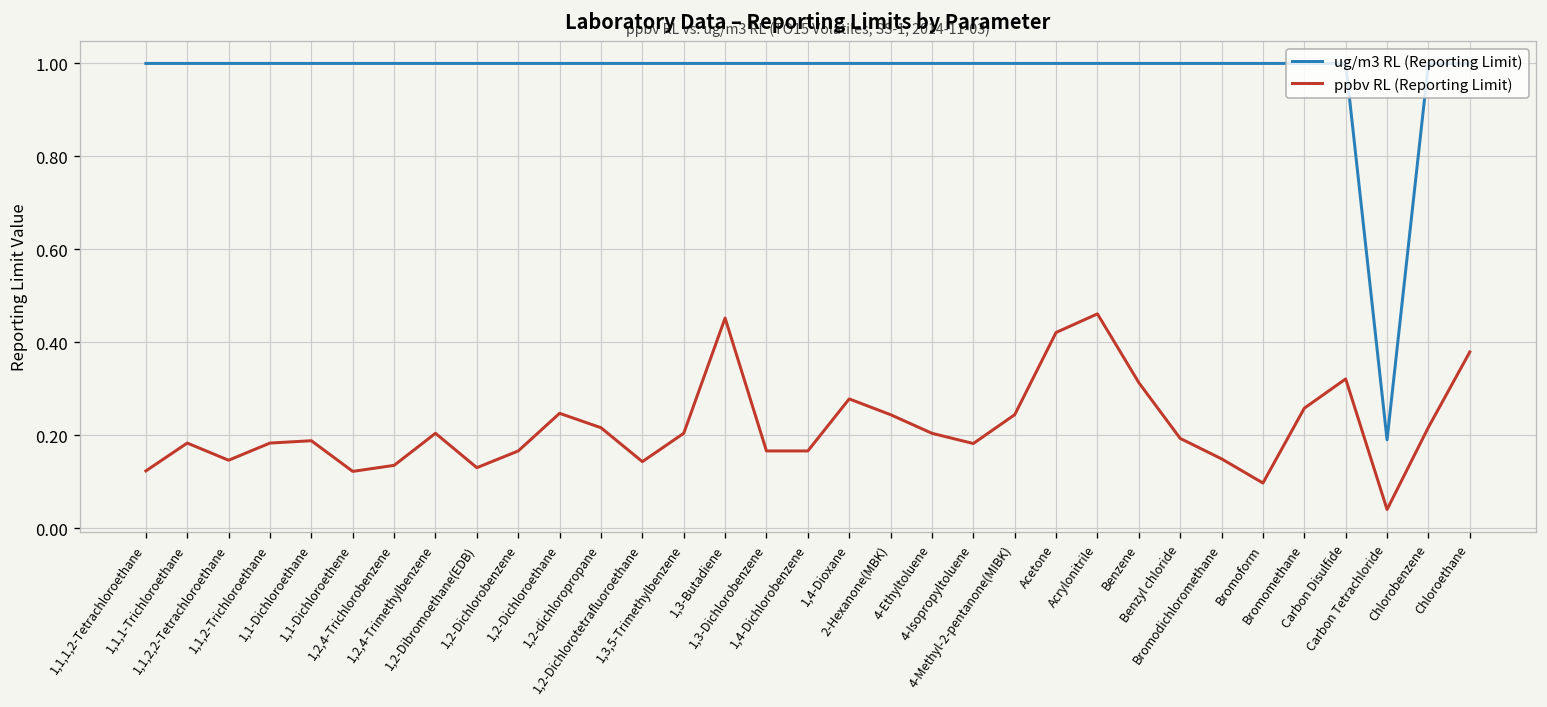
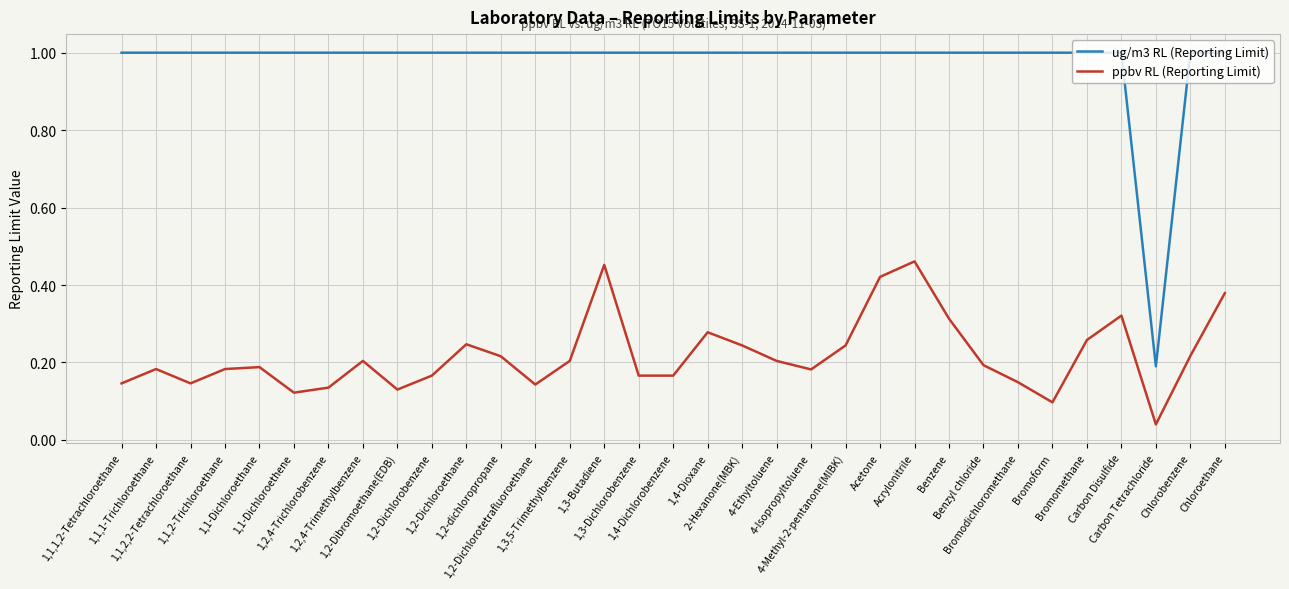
ppbv RL (Reporting Limit), 1,1,1,2-Tetrachloroethane: 0.12 -> 0.15
